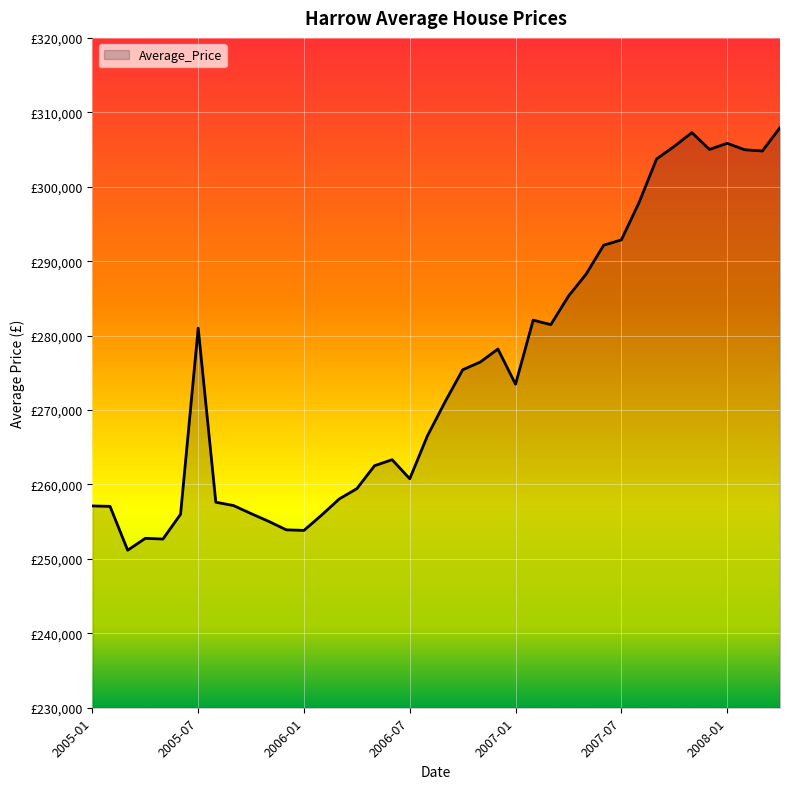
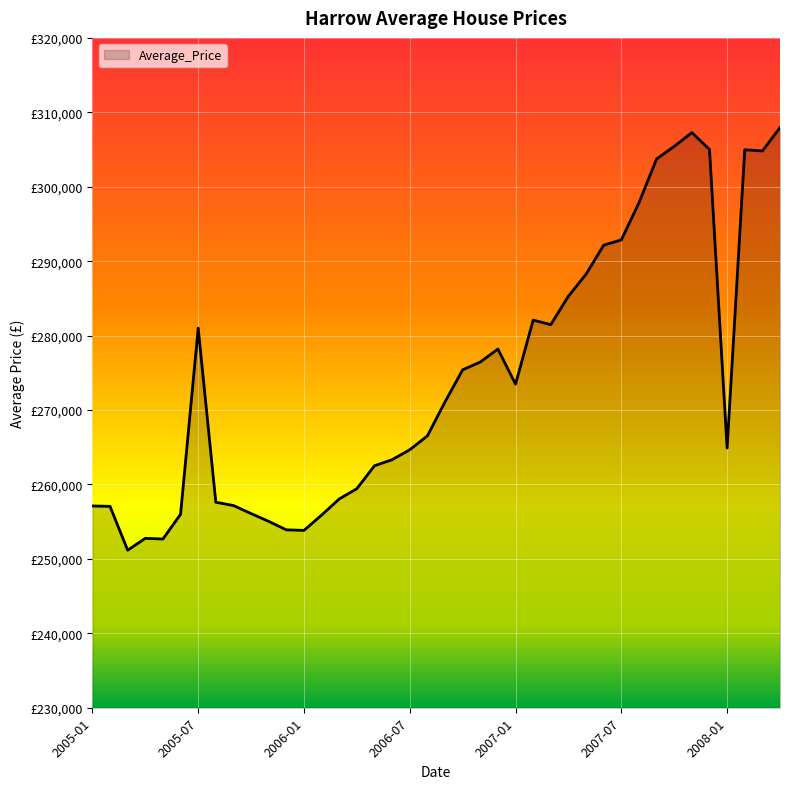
2006-07: £261,000 -> £265,000
2008-01: £306,000 -> £265,000
